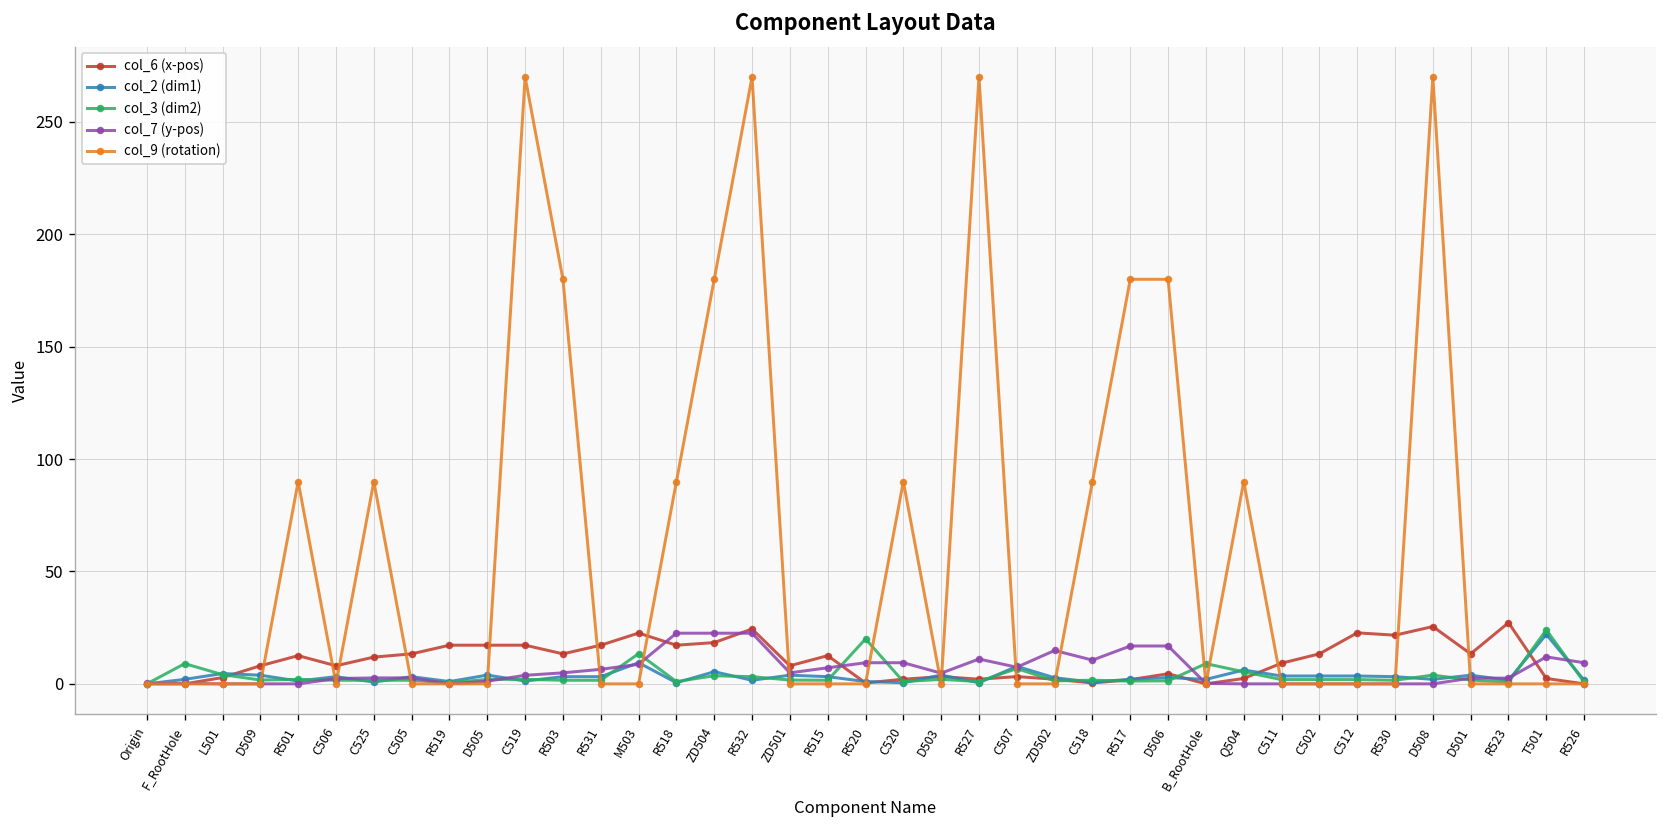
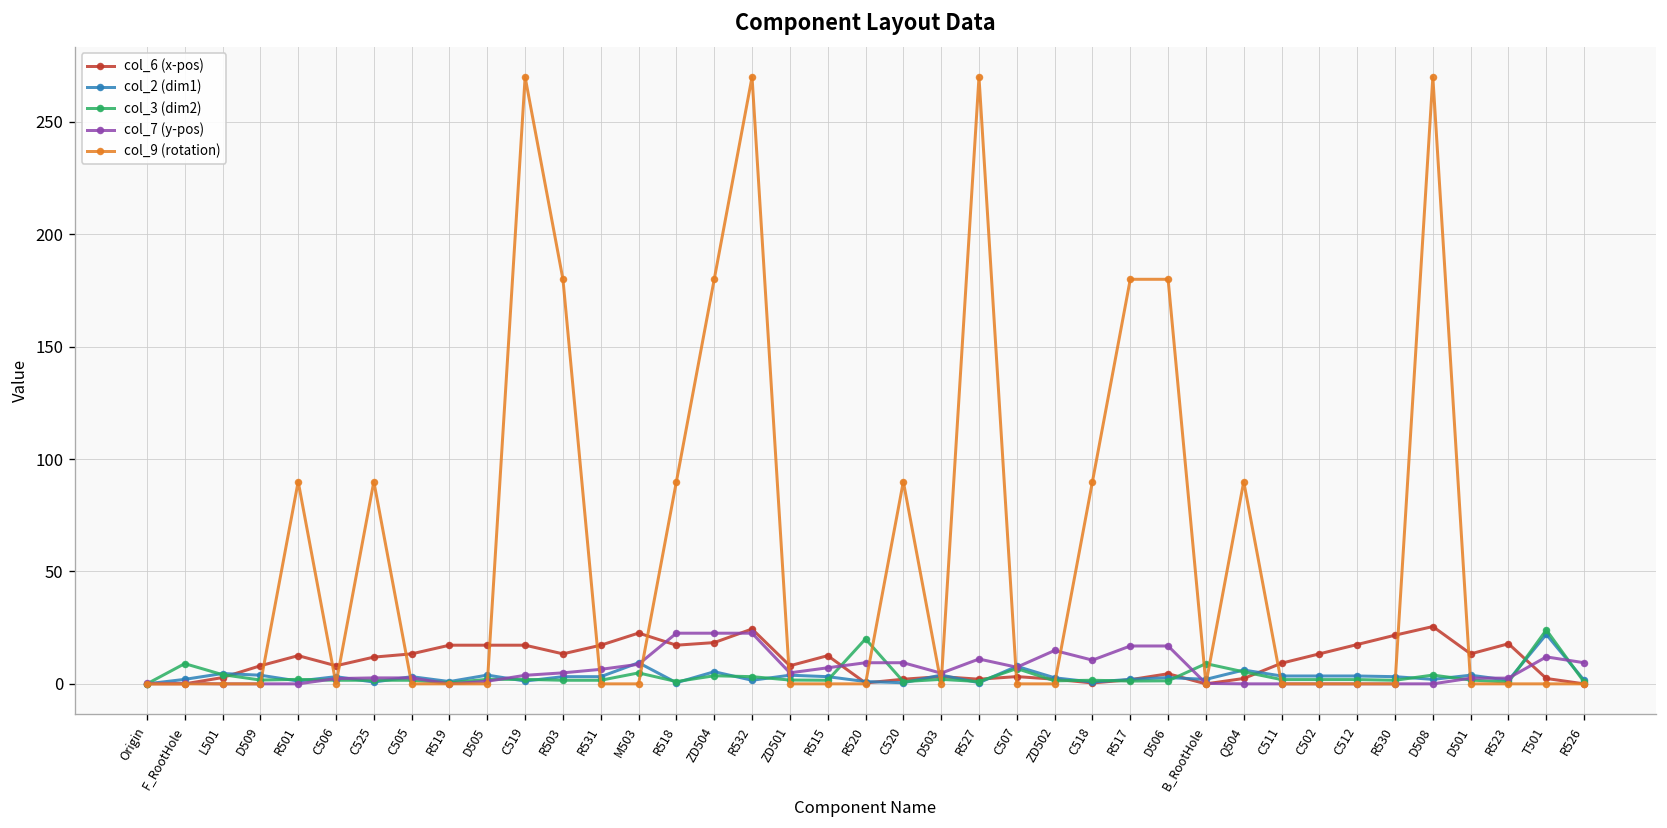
col_3 (dim2), M503: 13 -> 5
col_6 (x-pos), C512: 23 -> 18
col_6 (x-pos), R523: 27 -> 18
